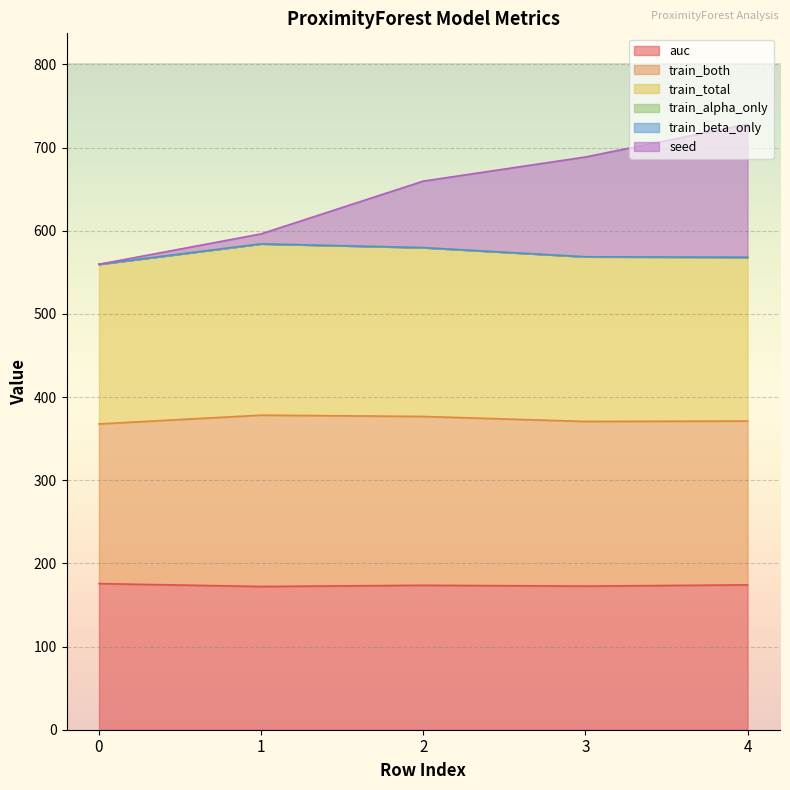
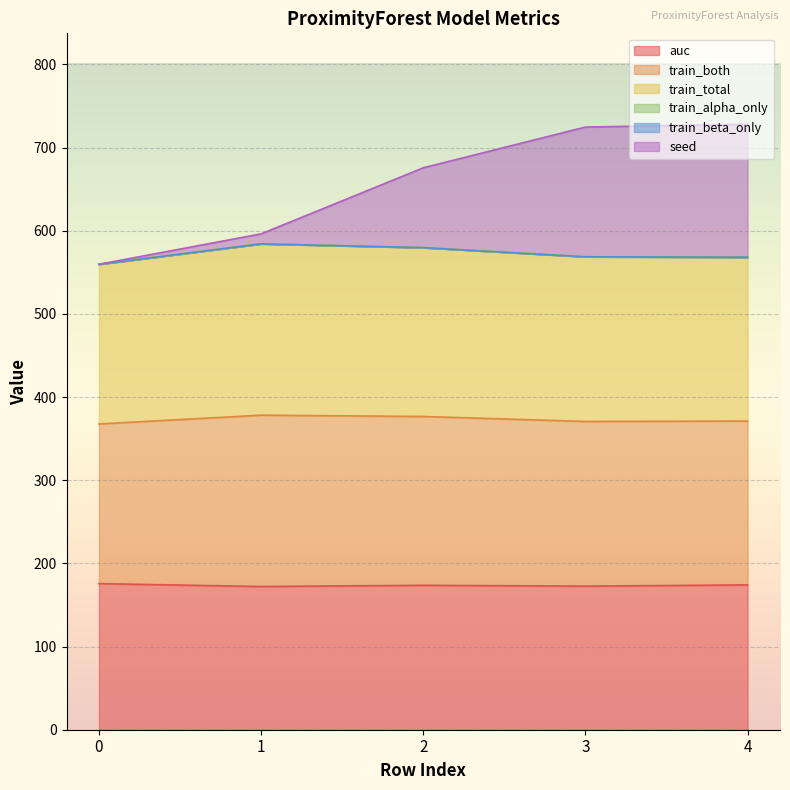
seed, 2: 80 -> 100
seed, 3: 120 -> 160
